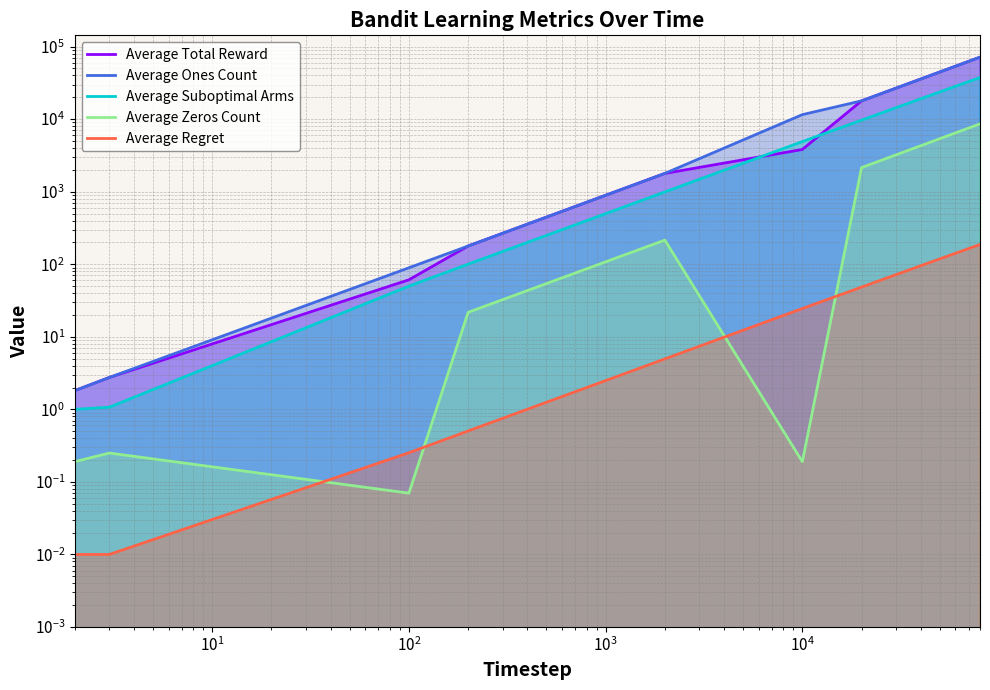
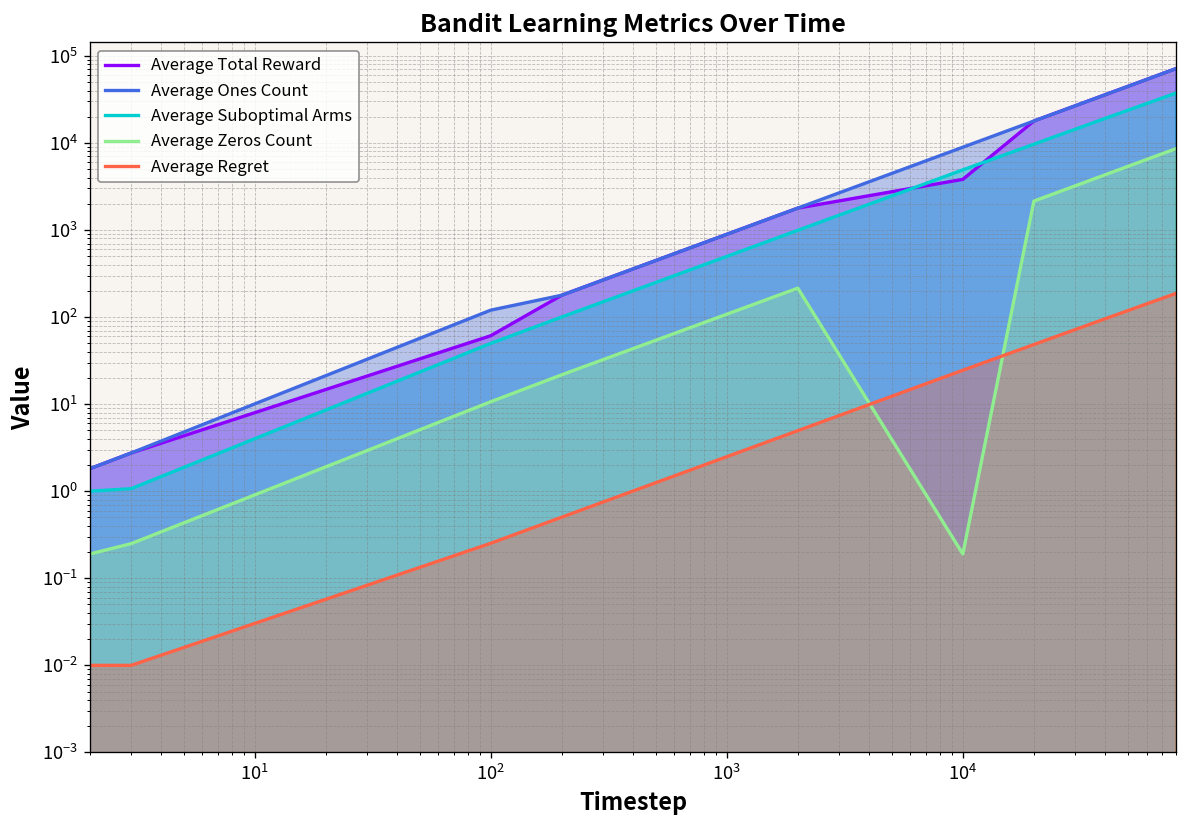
Average Ones Count, 10^2: 90 -> 120
Average Zeros Count, 10^2: 0.07 -> 11
Average Ones Count, 10^4: 12000 -> 9000
